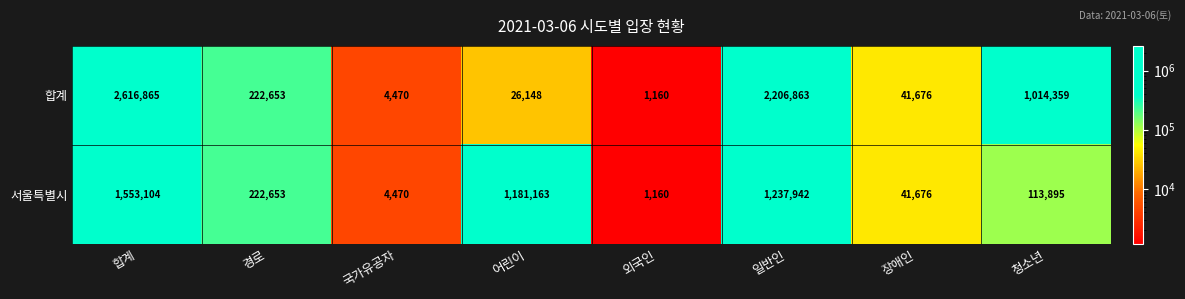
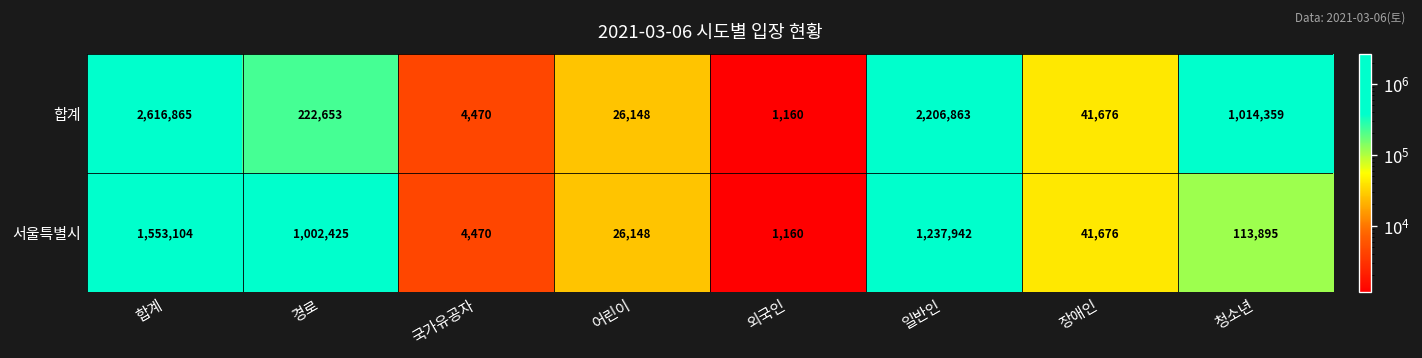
서울특별시, 경로: 222,653 -> 1,002,425
서울특별시, 어린이: 1,181,163 -> 26,148
